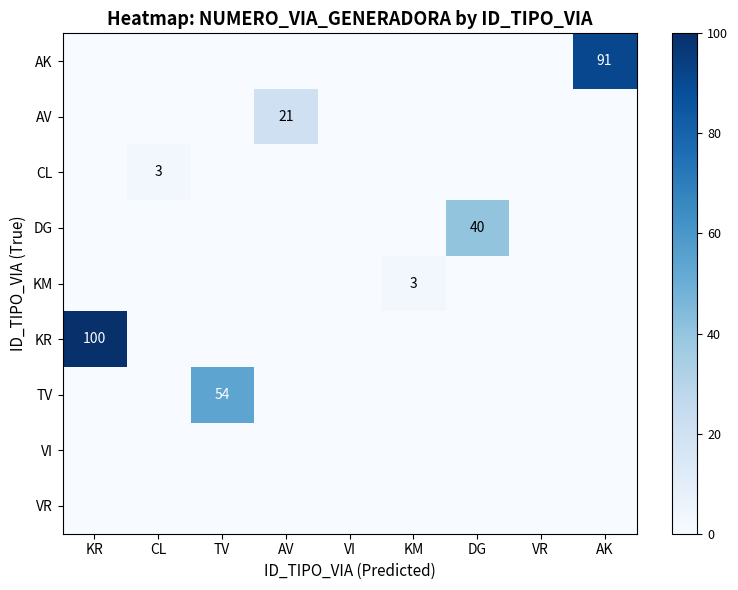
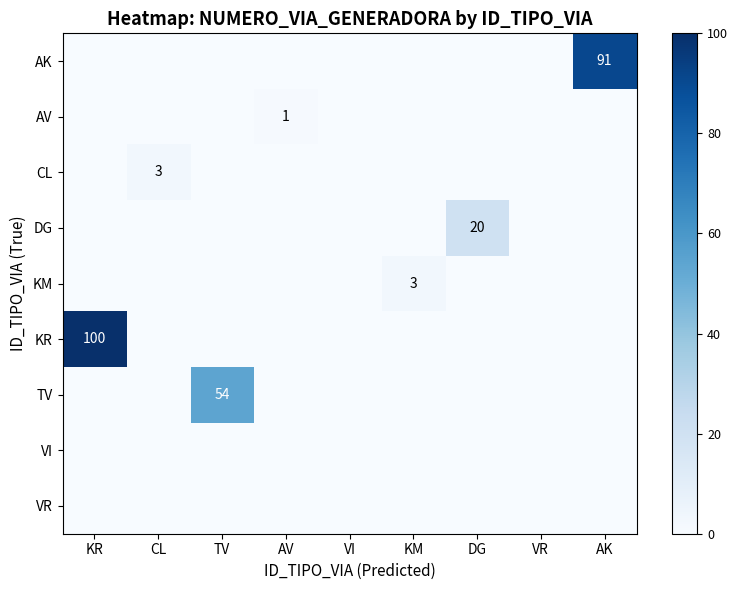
AV, AV: 21 -> 1
DG, DG: 40 -> 20
